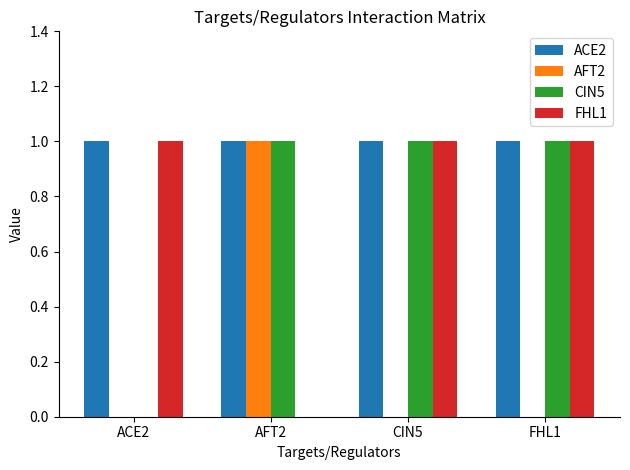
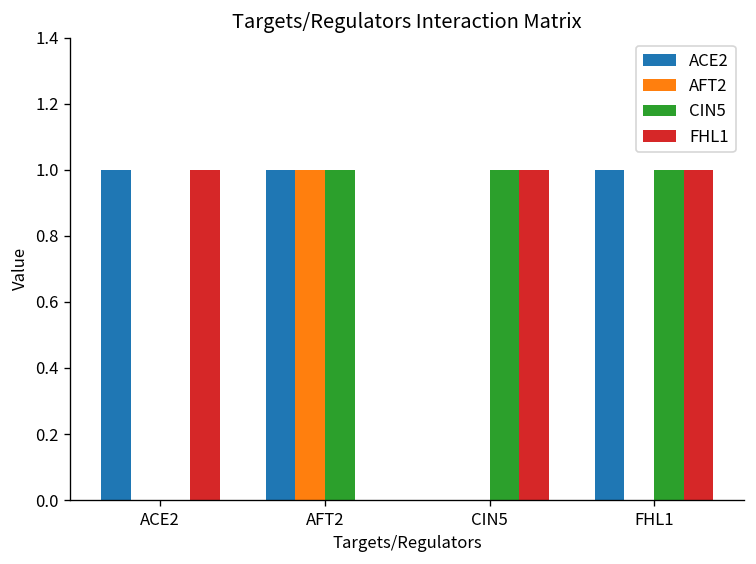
ACE2, CIN5: 1 -> 0
